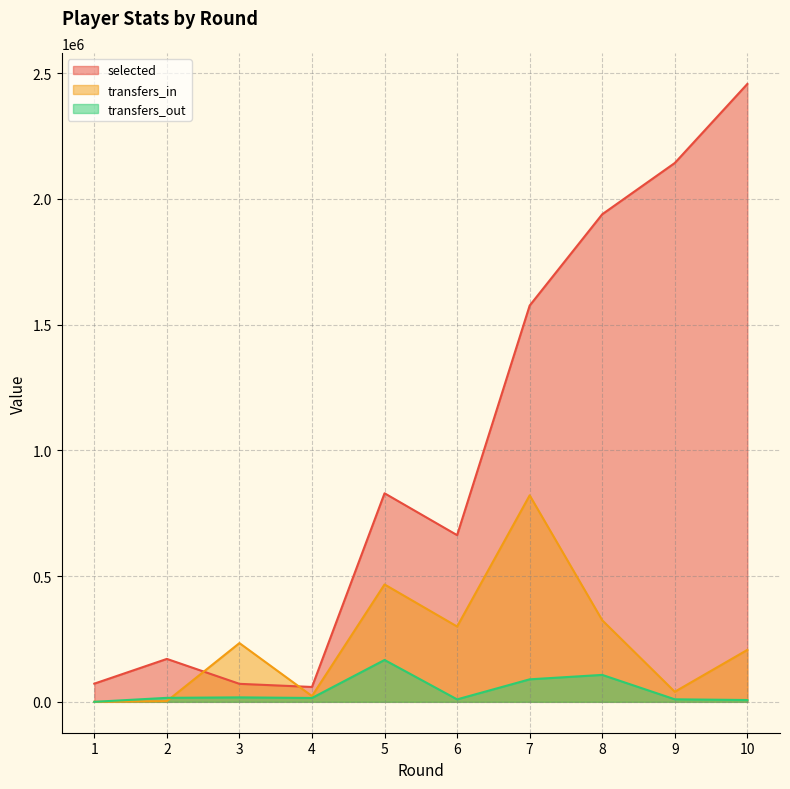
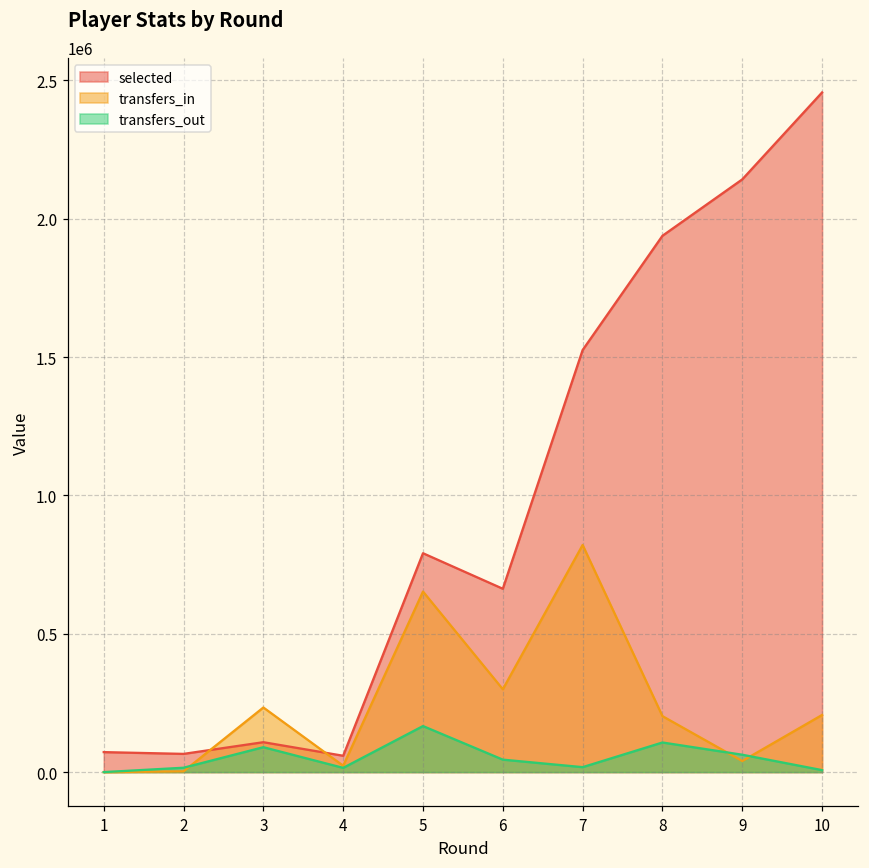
selected, 2: 170000 -> 70000
selected, 3: 70000 -> 110000
transfers_out, 3: 20000 -> 90000
selected, 5: 830000 -> 790000
transfers_in, 5: 470000 -> 650000
transfers_out, 6: 10000 -> 50000
selected, 7: 1580000 -> 1530000
transfers_out, 7: 90000 -> 20000
transfers_in, 8: 320000 -> 200000
transfers_out, 9: 10000 -> 60000
